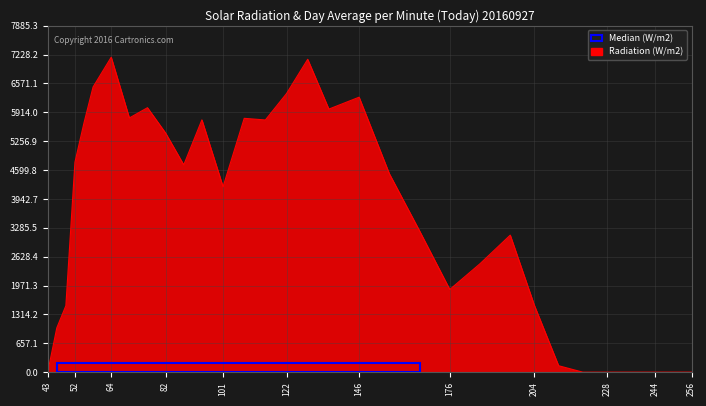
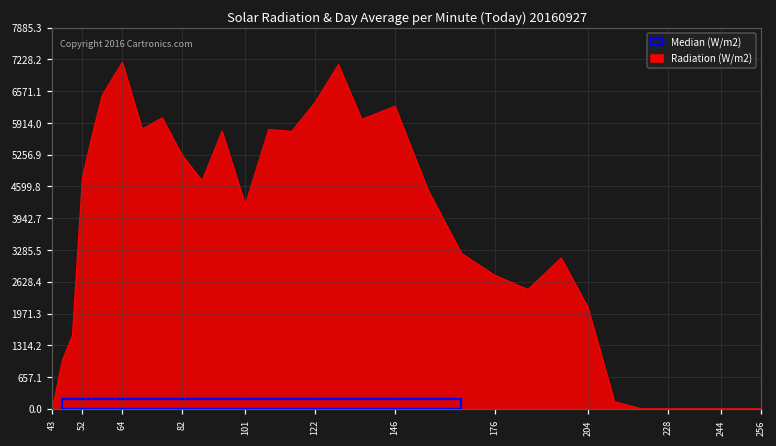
82: 5400 -> 5200
176: 1900 -> 2800
204: 1500 -> 2100
